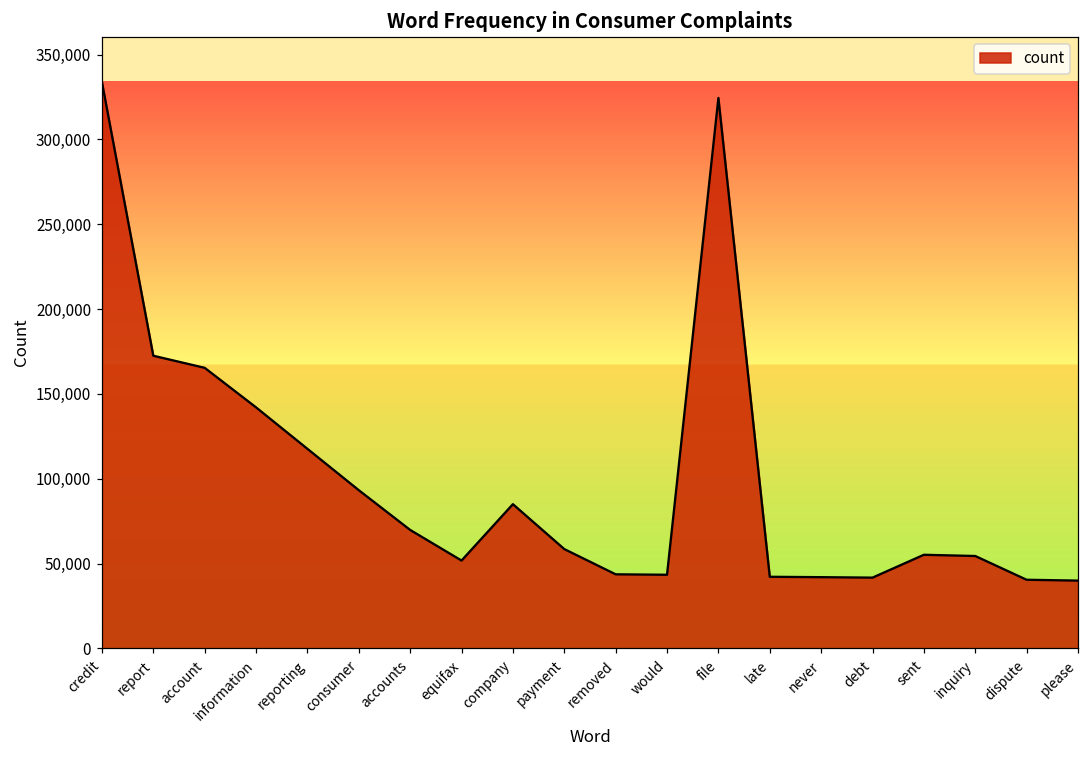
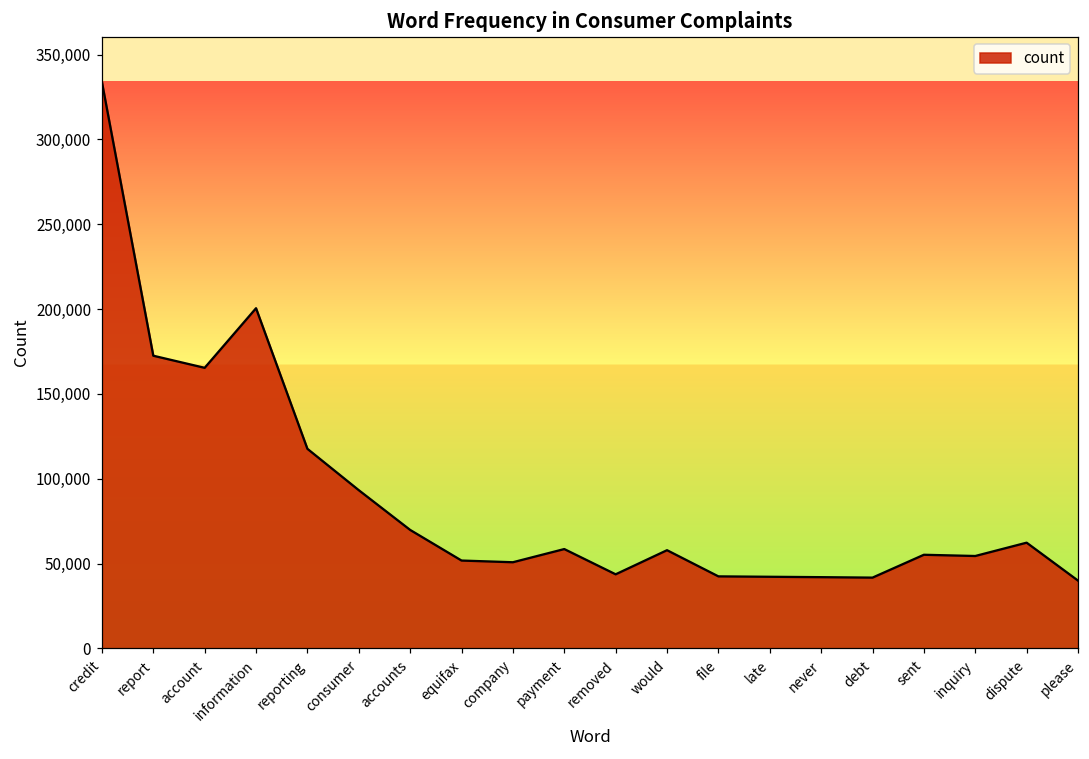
information: 142,000 -> 200,000
company: 85,000 -> 51,000
would: 43,000 -> 58,000
file: 324,000 -> 42,000
dispute: 40,000 -> 62,000
